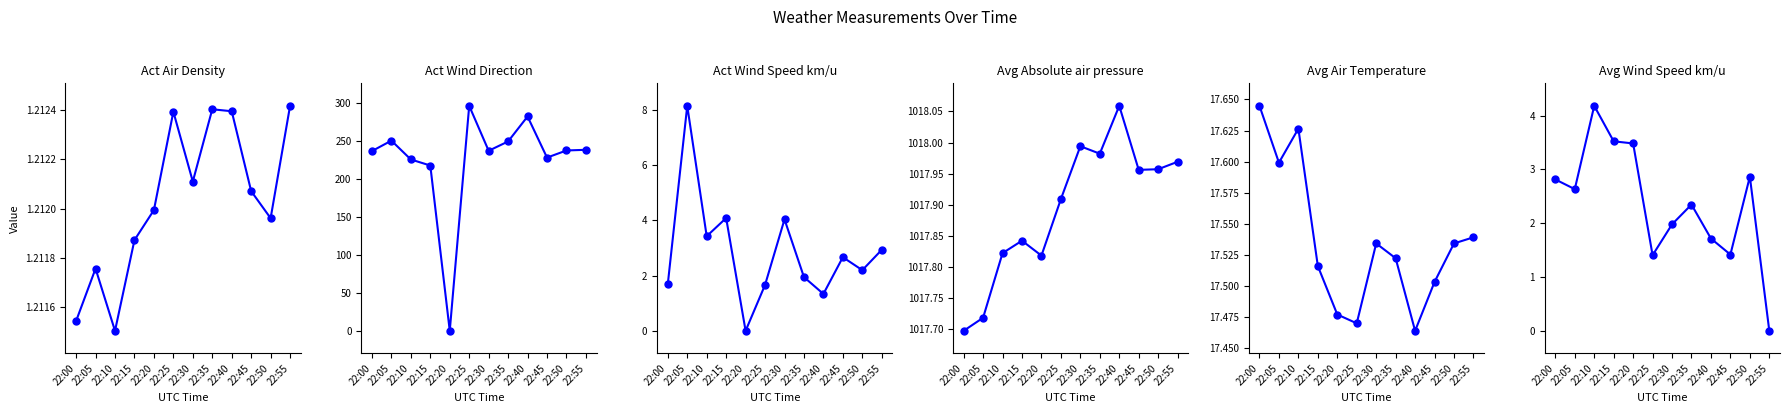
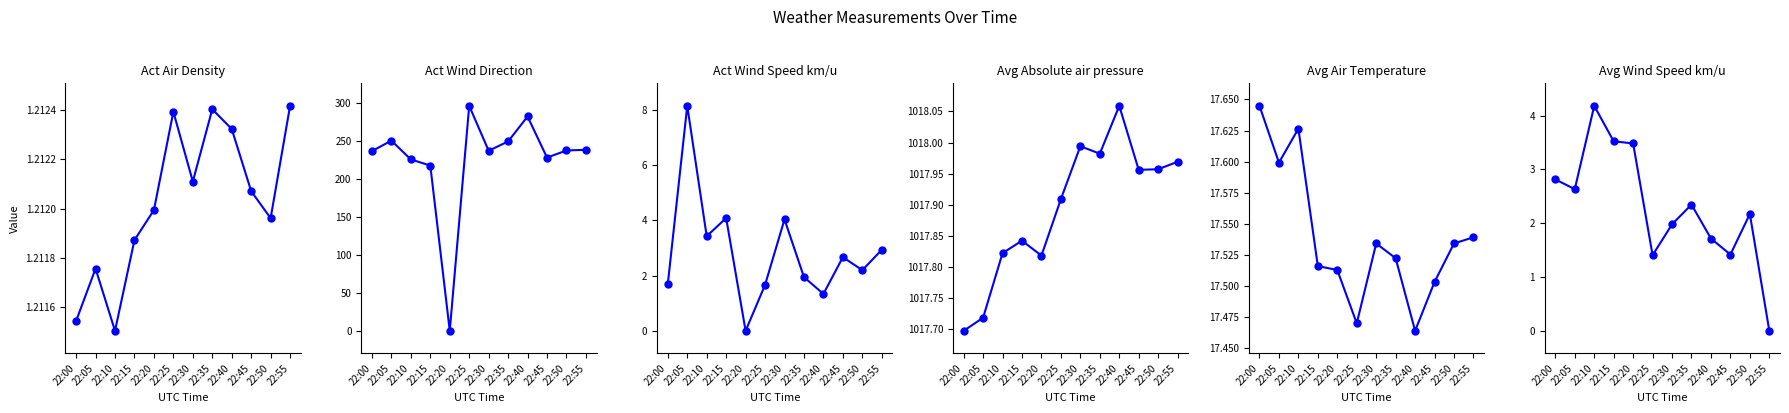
Act Air Density, 22:40: 1.21240 -> 1.21232
Avg Air Temperature, 22:20: 17.477 -> 17.513
Avg Wind Speed km/u, 22:50: 2.9 -> 2.2
